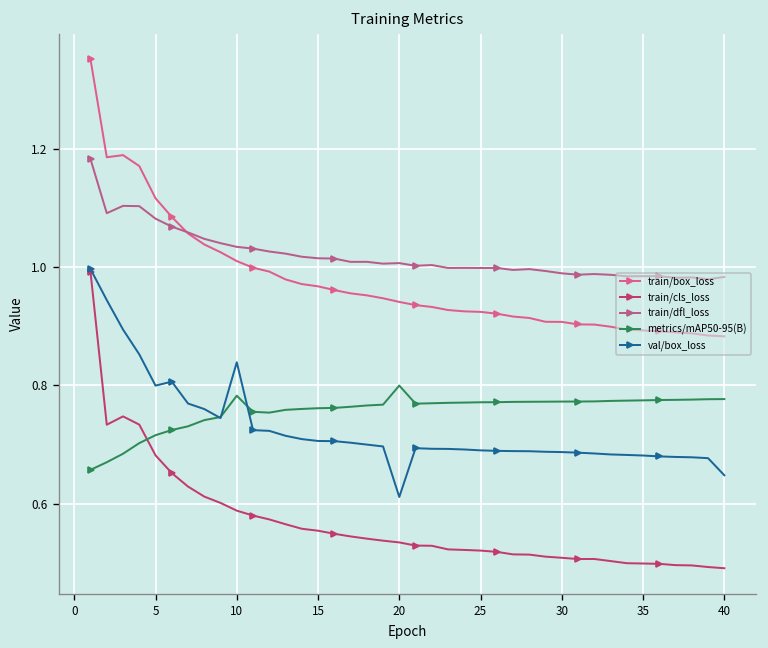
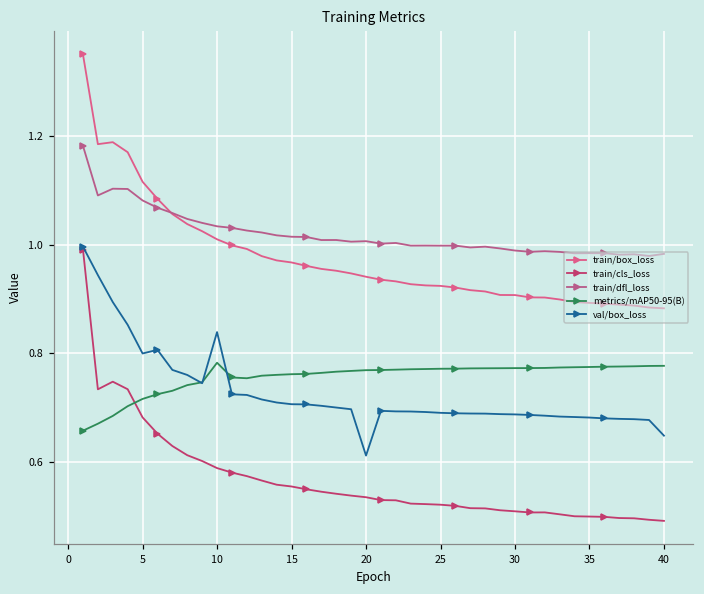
metrics/mAP50-95(B), 20: 0.80 -> 0.77
